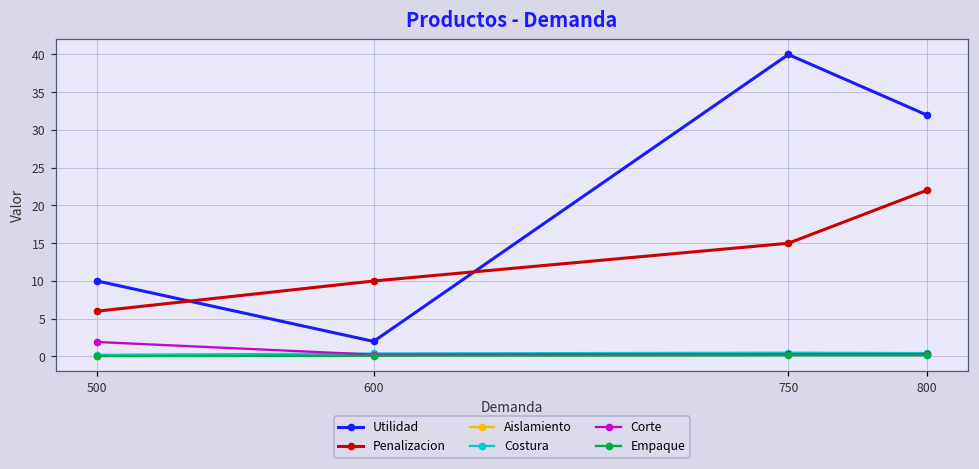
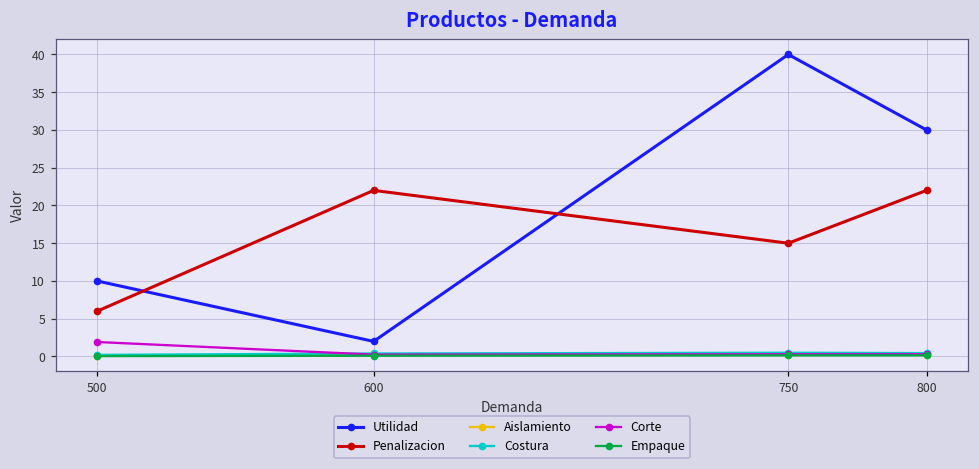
Penalizacion, 600: 10 -> 22
Utilidad, 800: 32 -> 30
